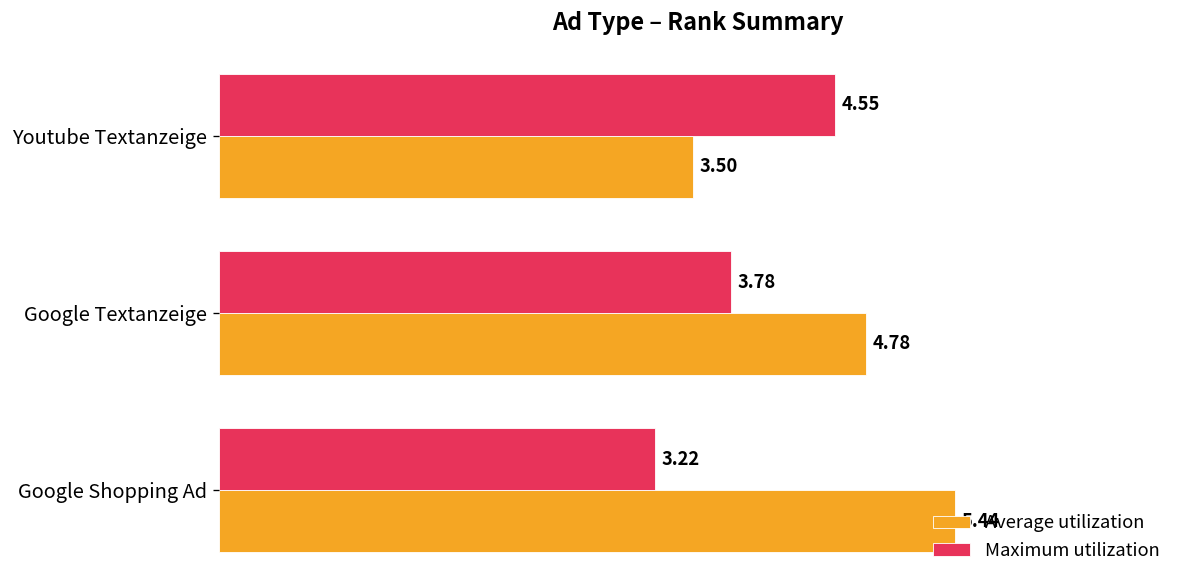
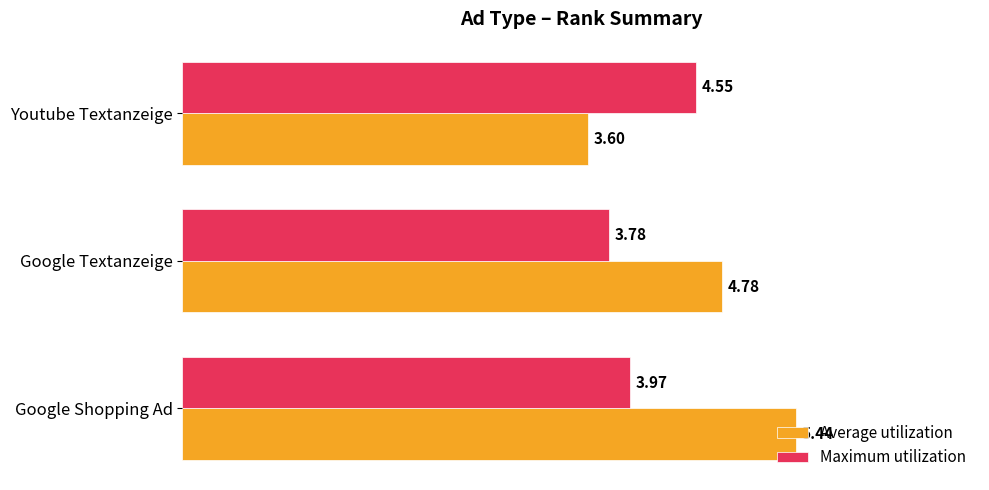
Average utilization, Youtube Textanzeige: 3.50 -> 3.60
Maximum utilization, Google Shopping Ad: 3.22 -> 3.97
